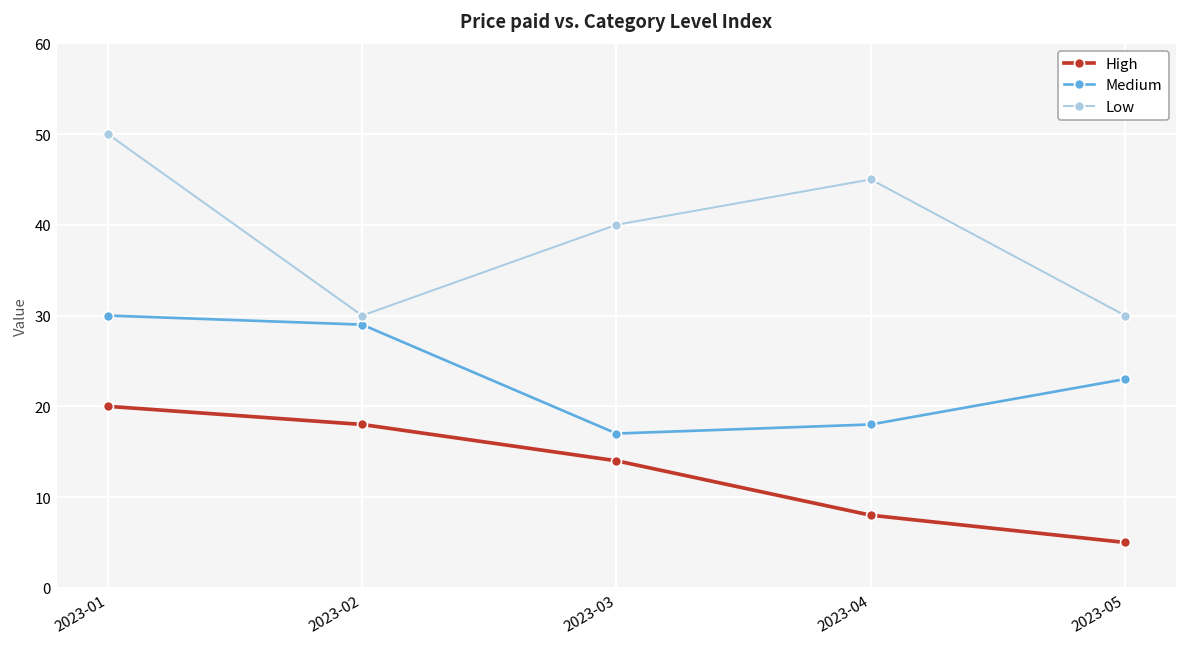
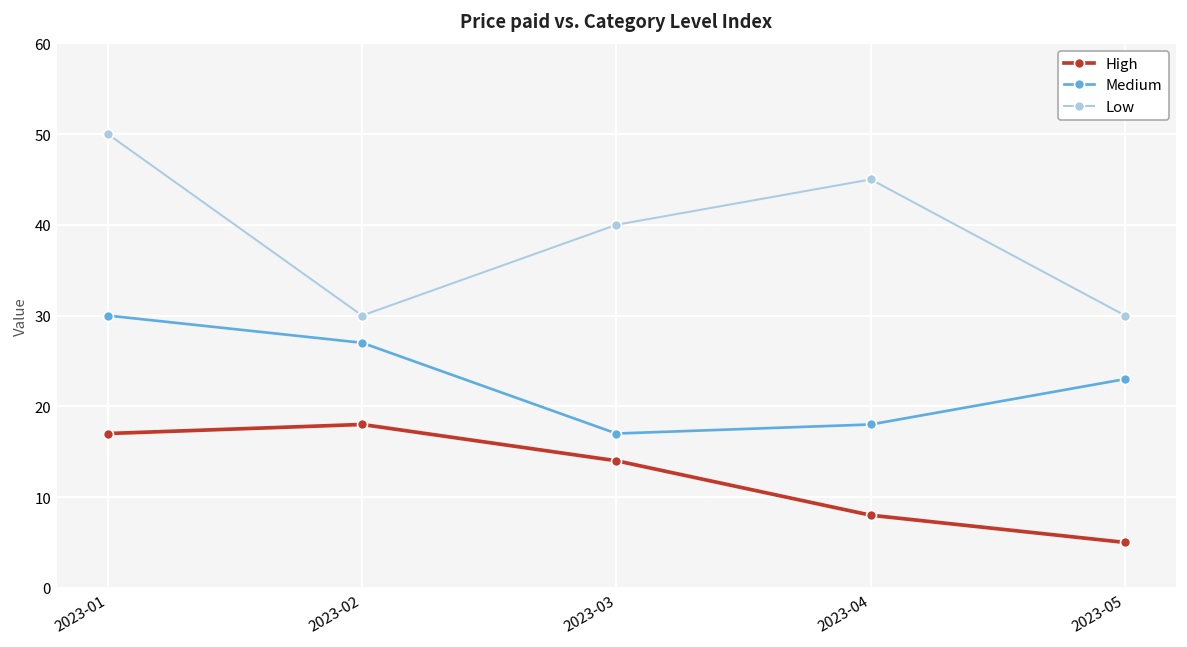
High, 2023-01: 20 -> 17
Medium, 2023-02: 29 -> 27
